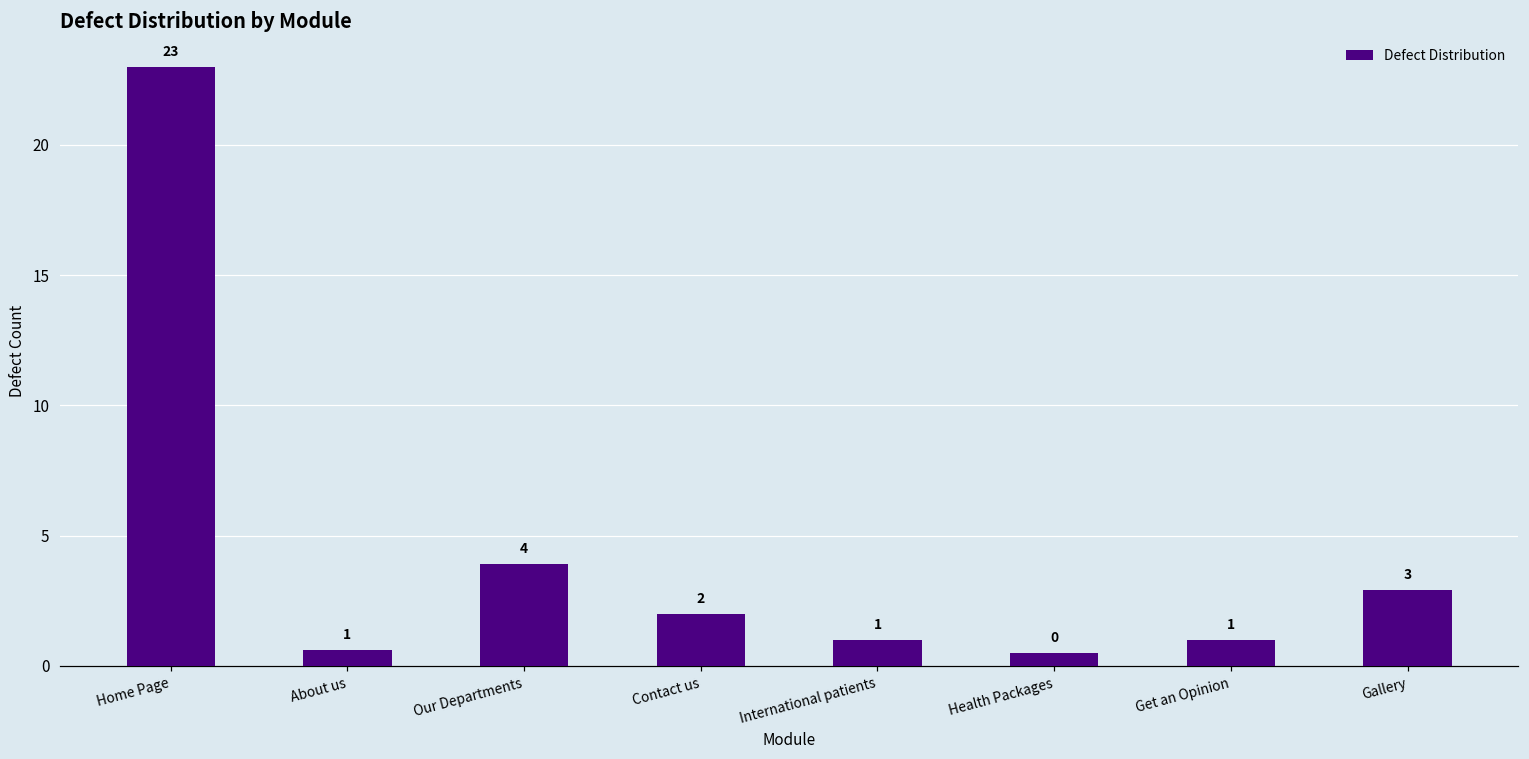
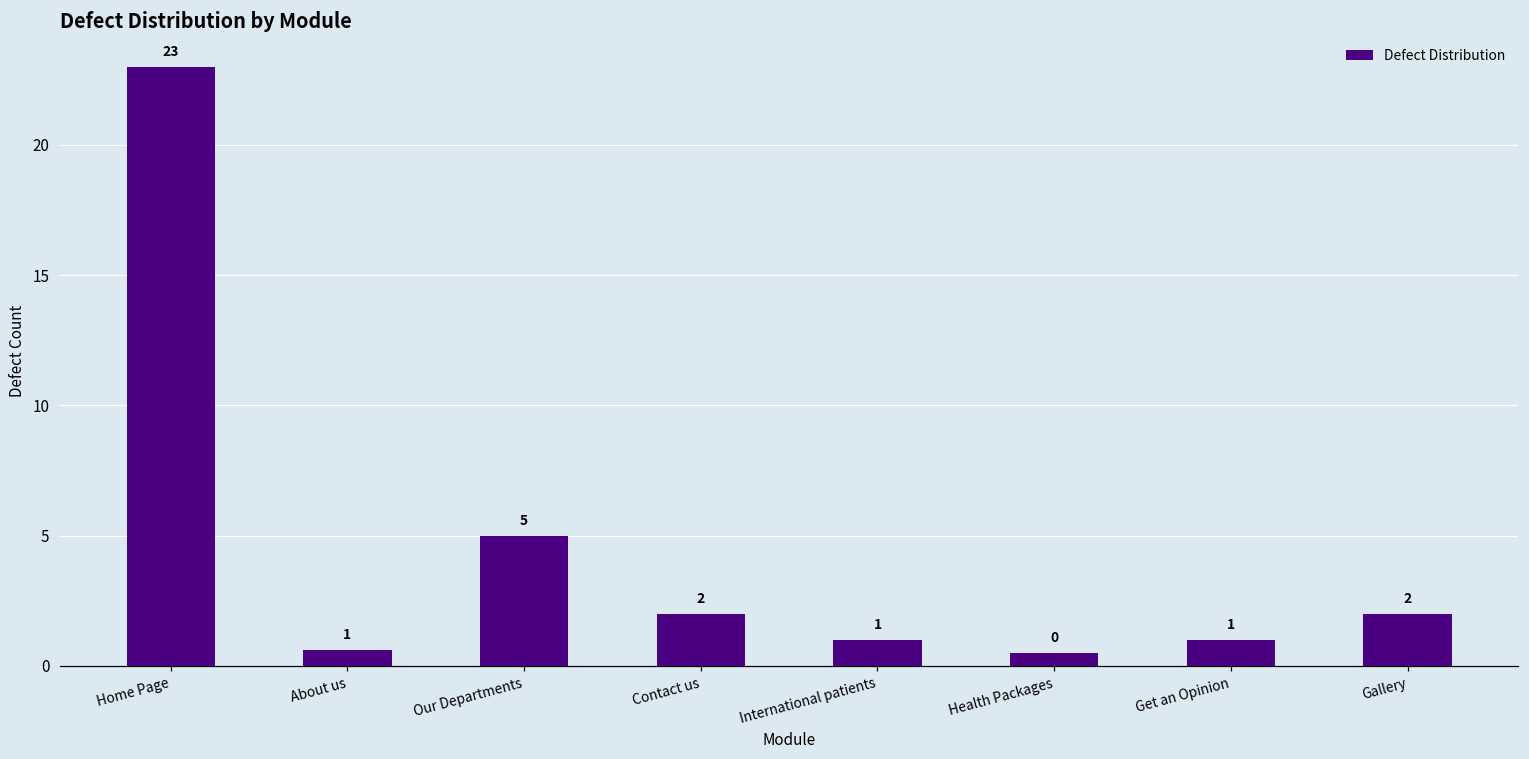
Our Departments: 4 -> 5
Gallery: 3 -> 2
